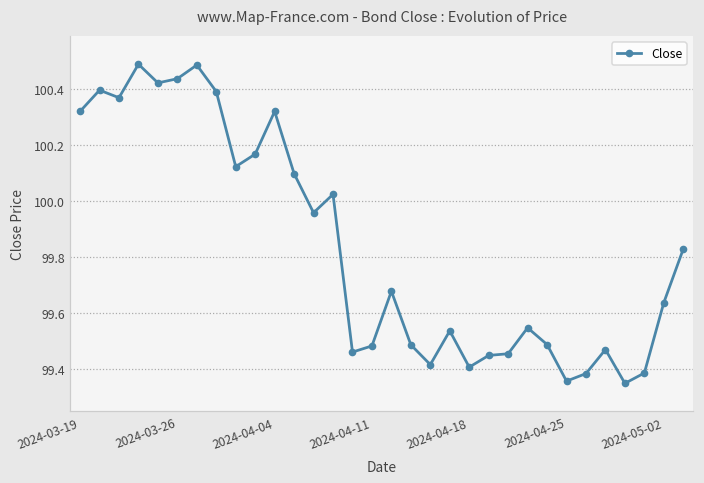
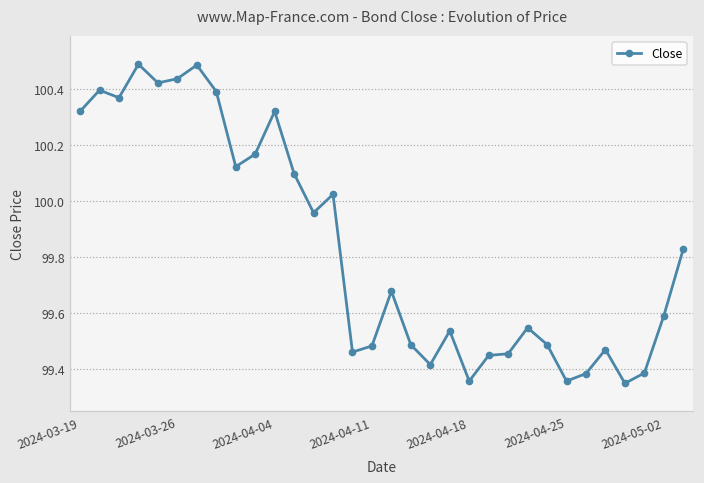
2024-04-18: 99.41 -> 99.36
2024-05-02: 99.64 -> 99.59
